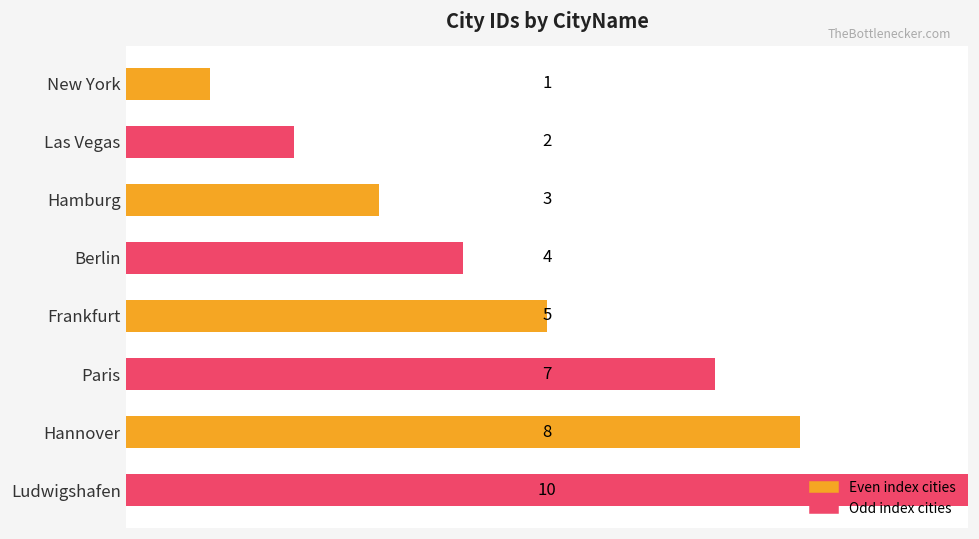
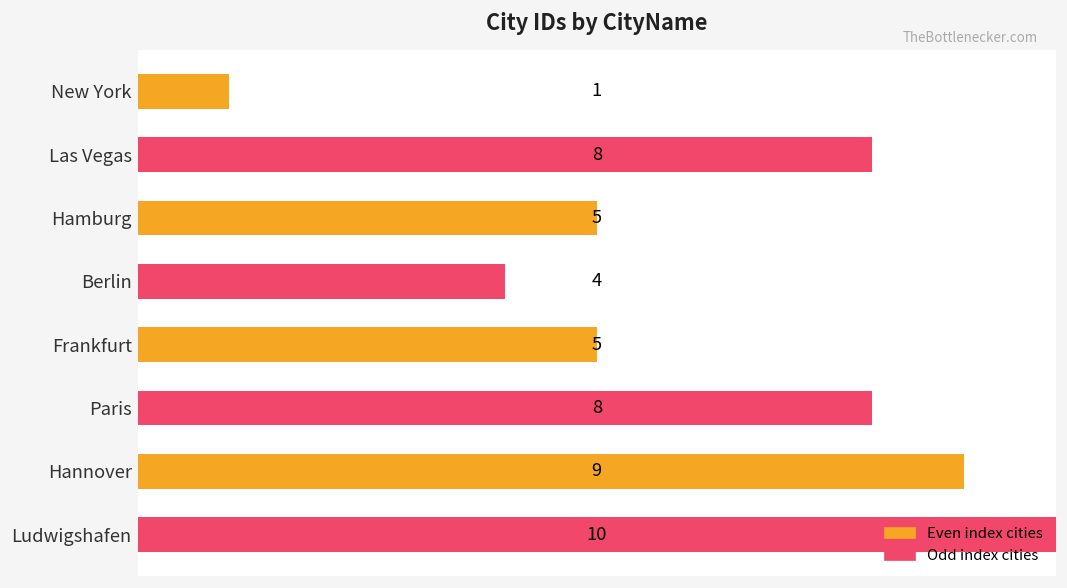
Las Vegas: 2 -> 8
Hamburg: 3 -> 5
Paris: 7 -> 8
Hannover: 8 -> 9
